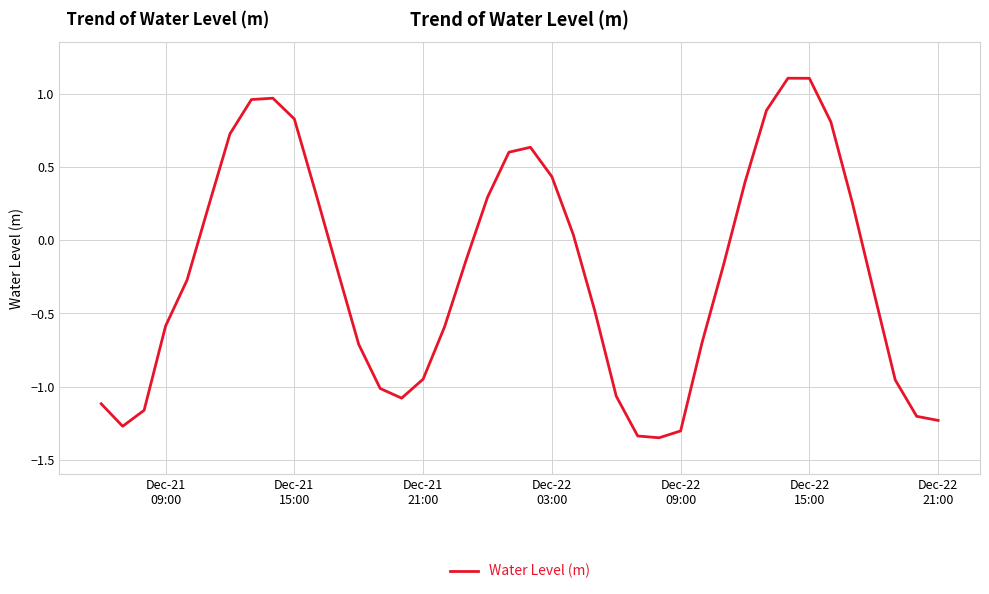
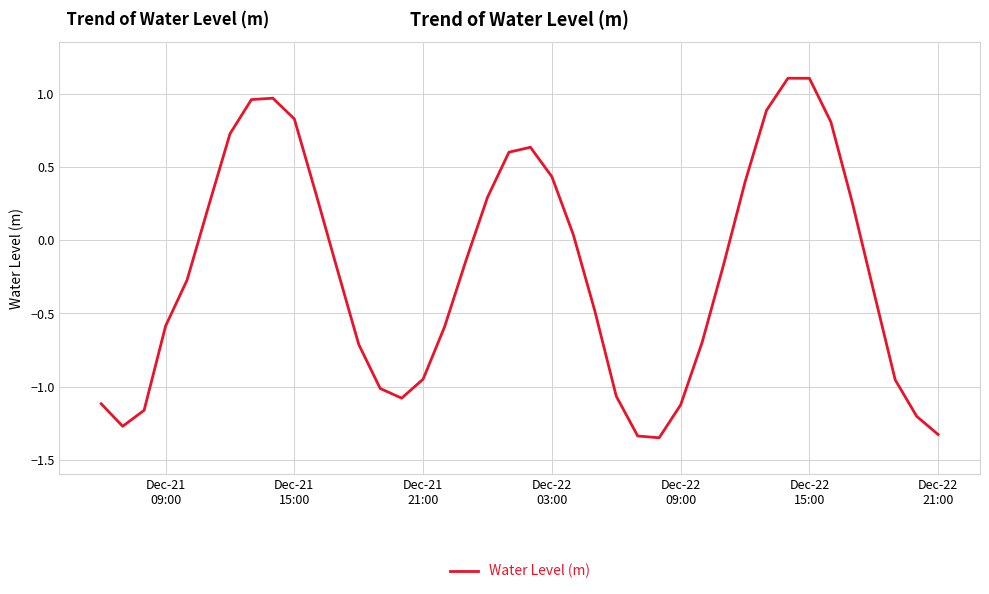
Dec-22 09:00: -1.30 -> -1.13
Dec-22 21:00: -1.23 -> -1.33
